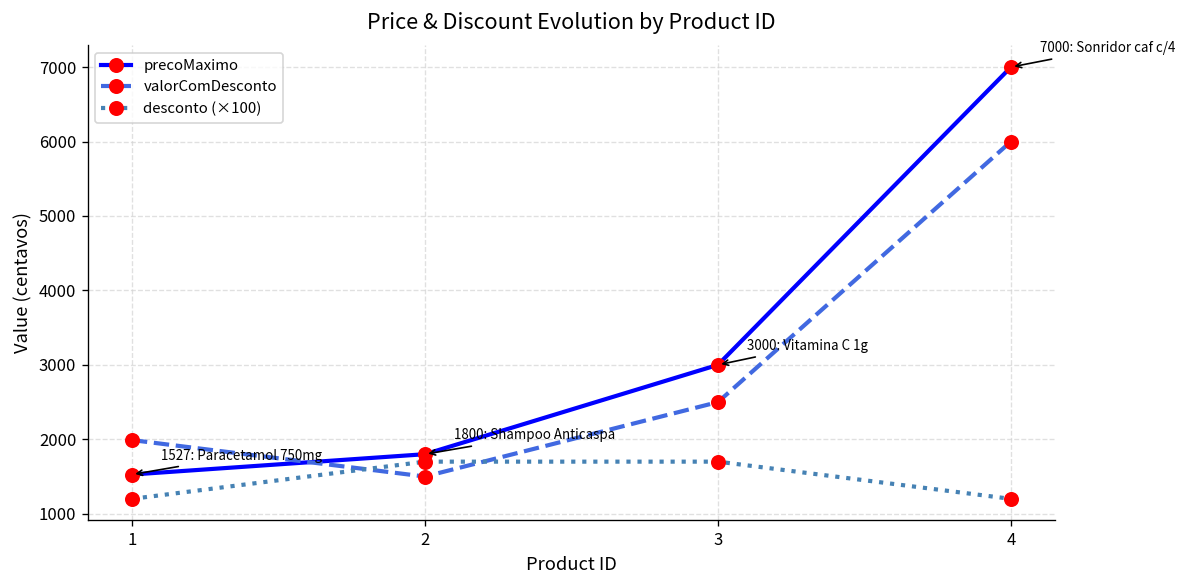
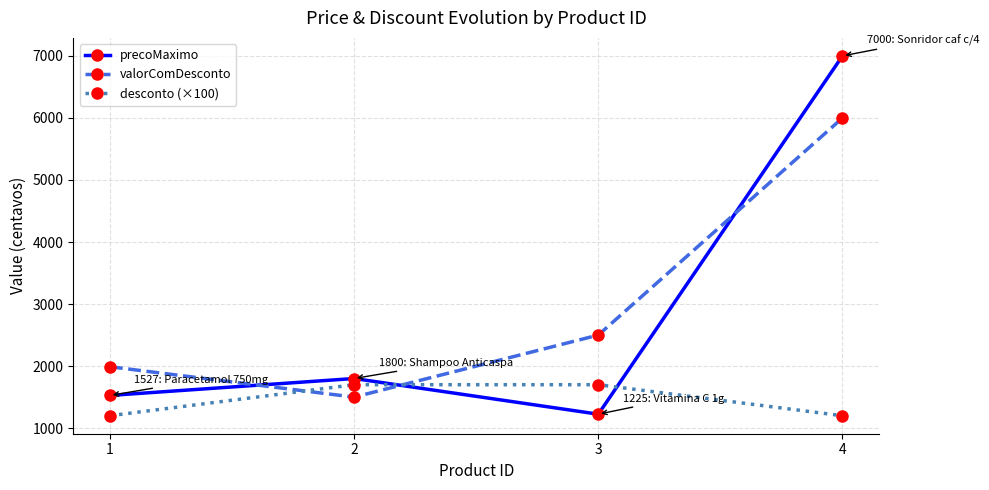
precoMaximo, 3: 3000: -> 1225:
